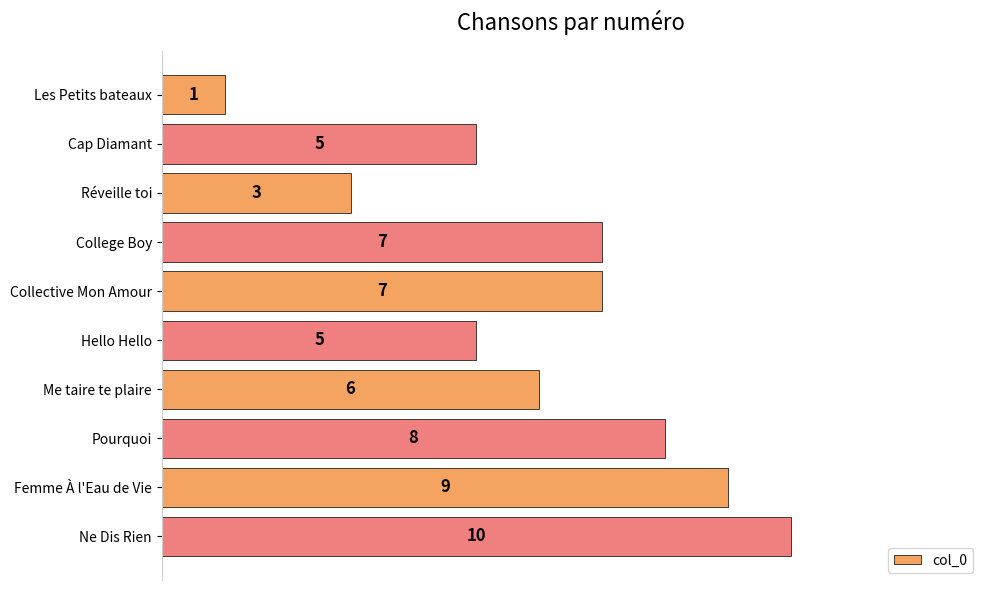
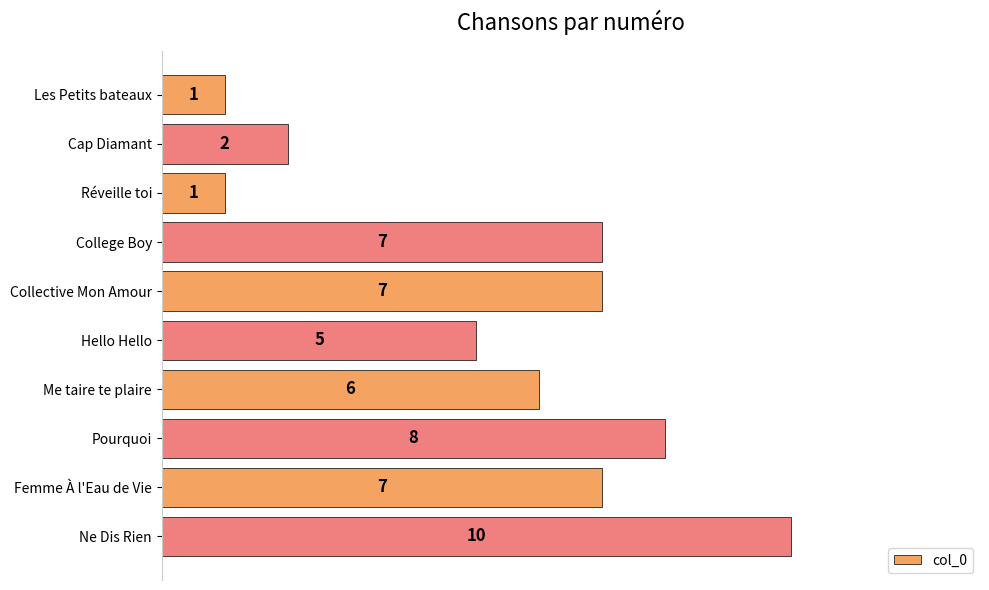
Cap Diamant: 5 -> 2
Réveille toi: 3 -> 1
Femme À l'Eau de Vie: 9 -> 7
